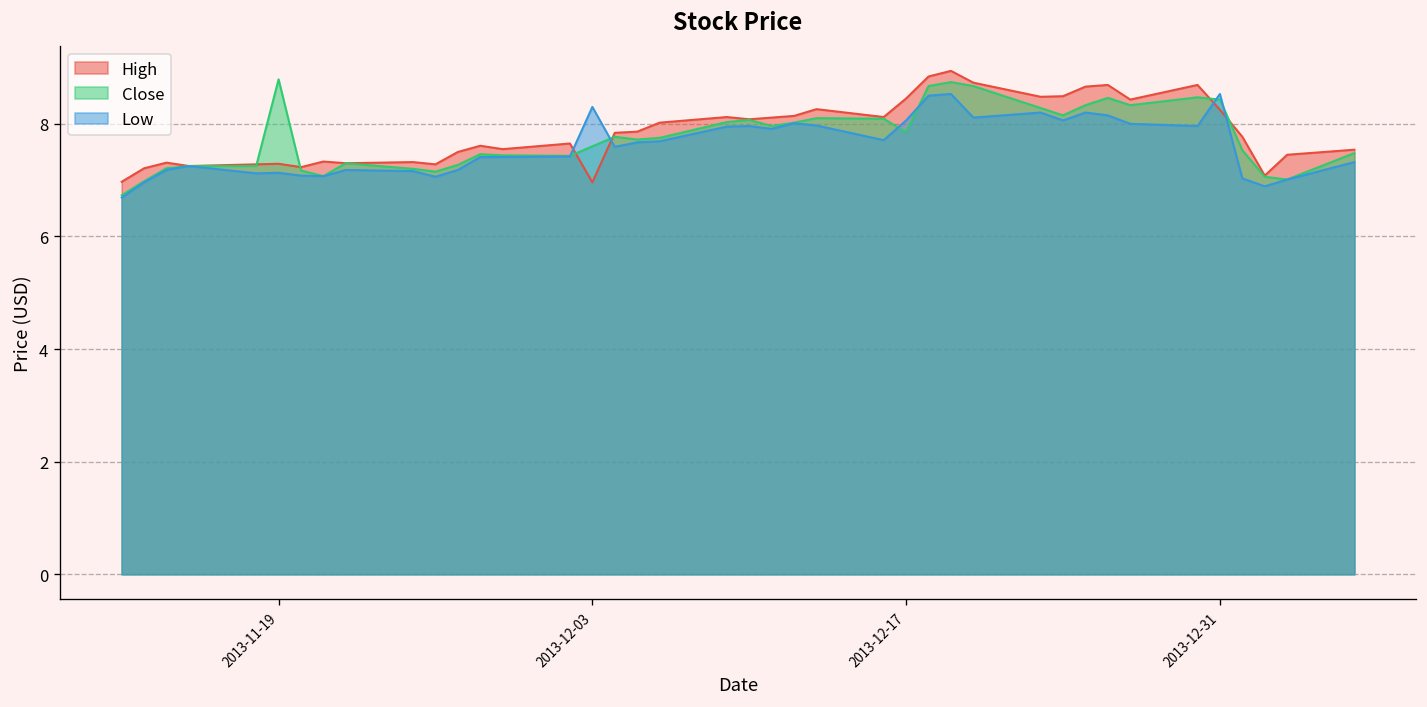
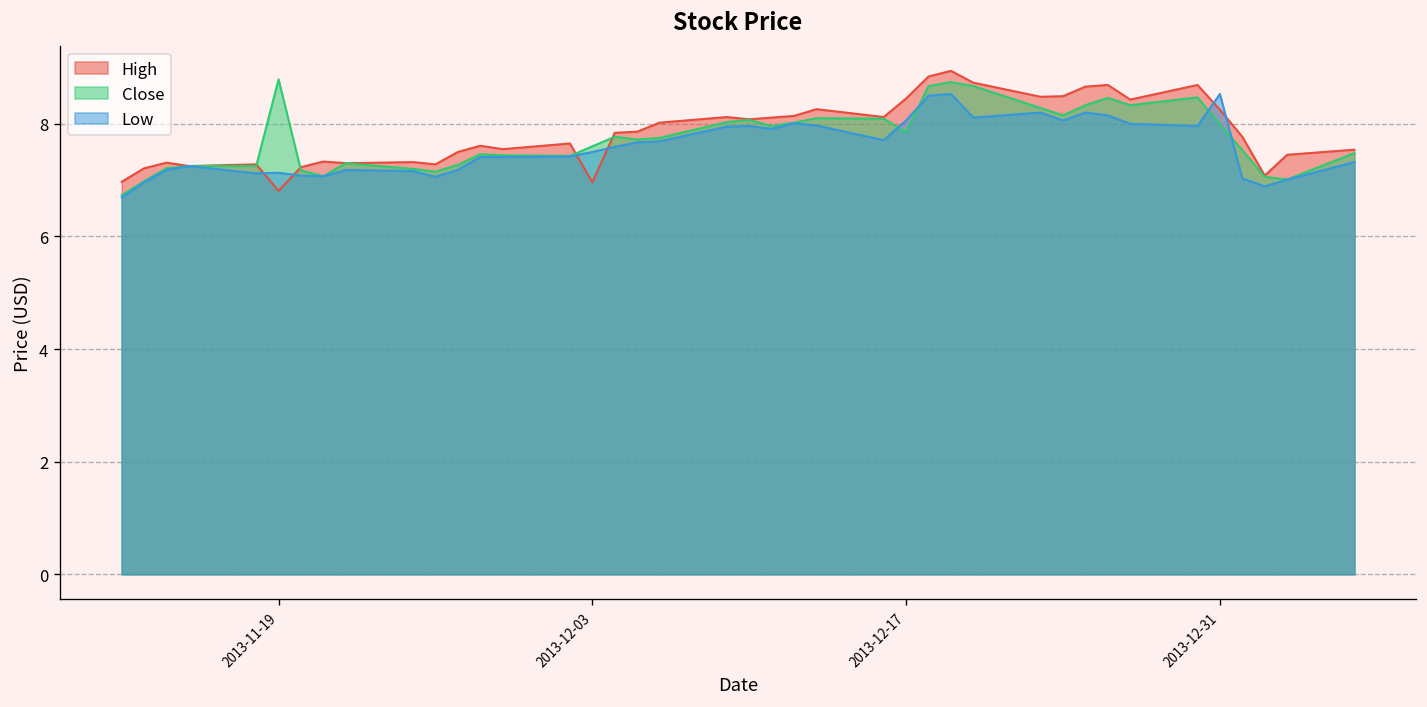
High, 2013-11-19: 7.3 -> 6.8
Low, 2013-12-03: 8.3 -> 7.5
Close, 2013-12-31: 8.4 -> 8.0
